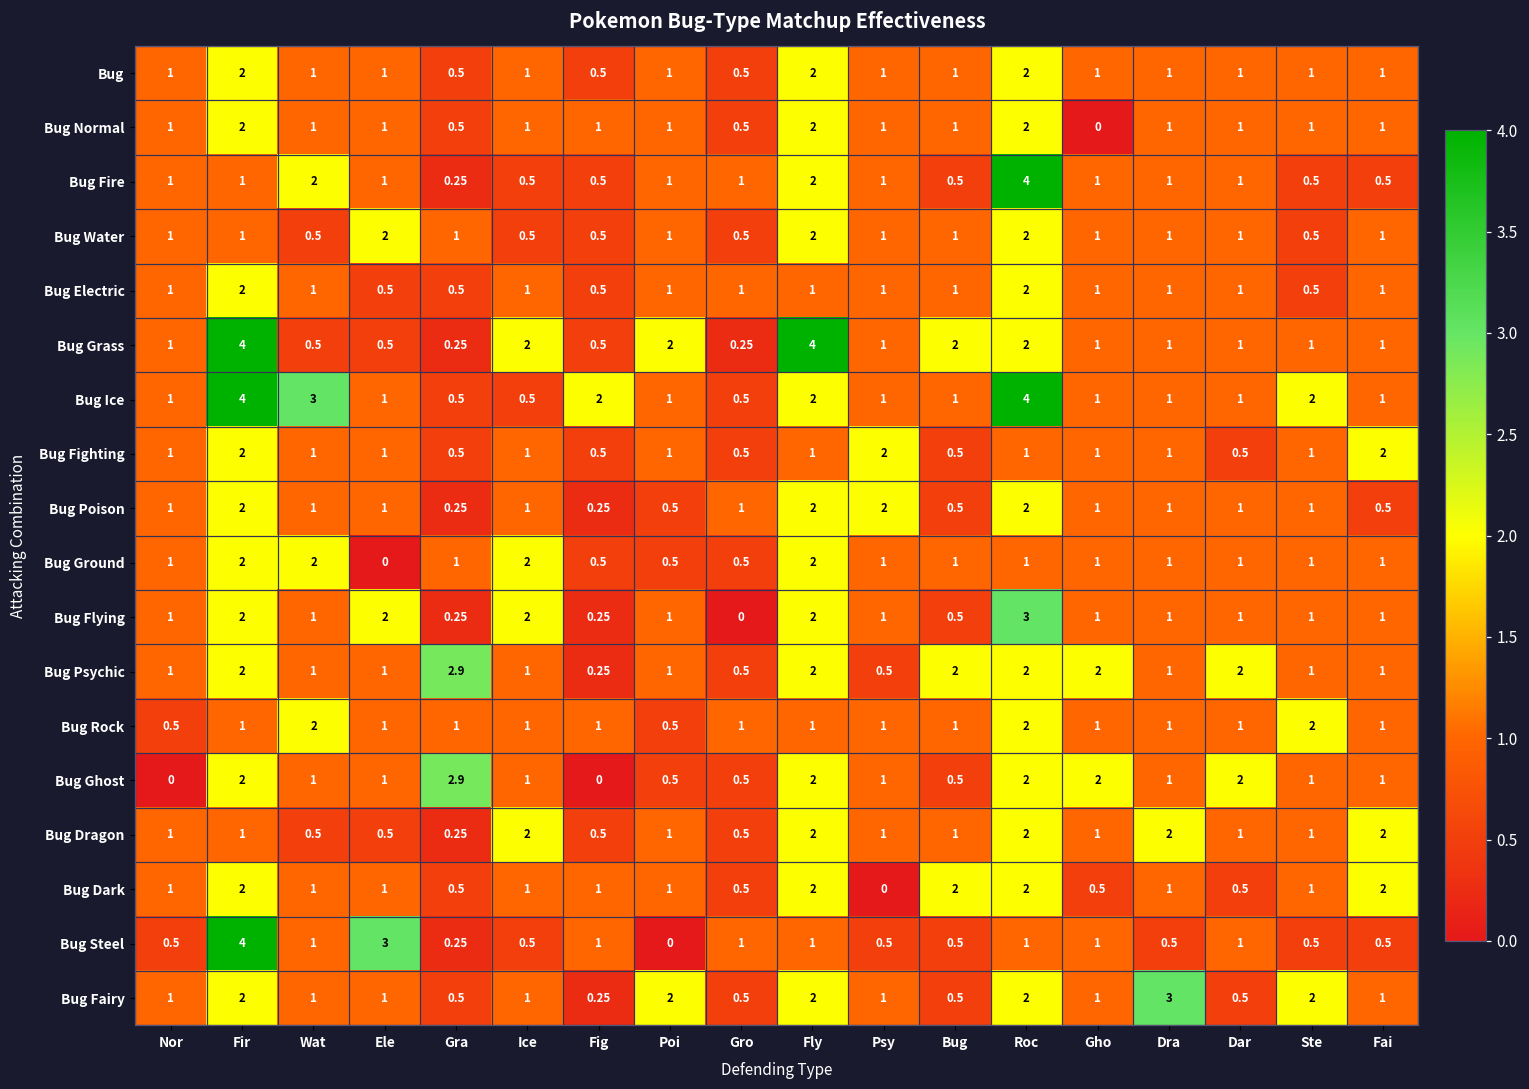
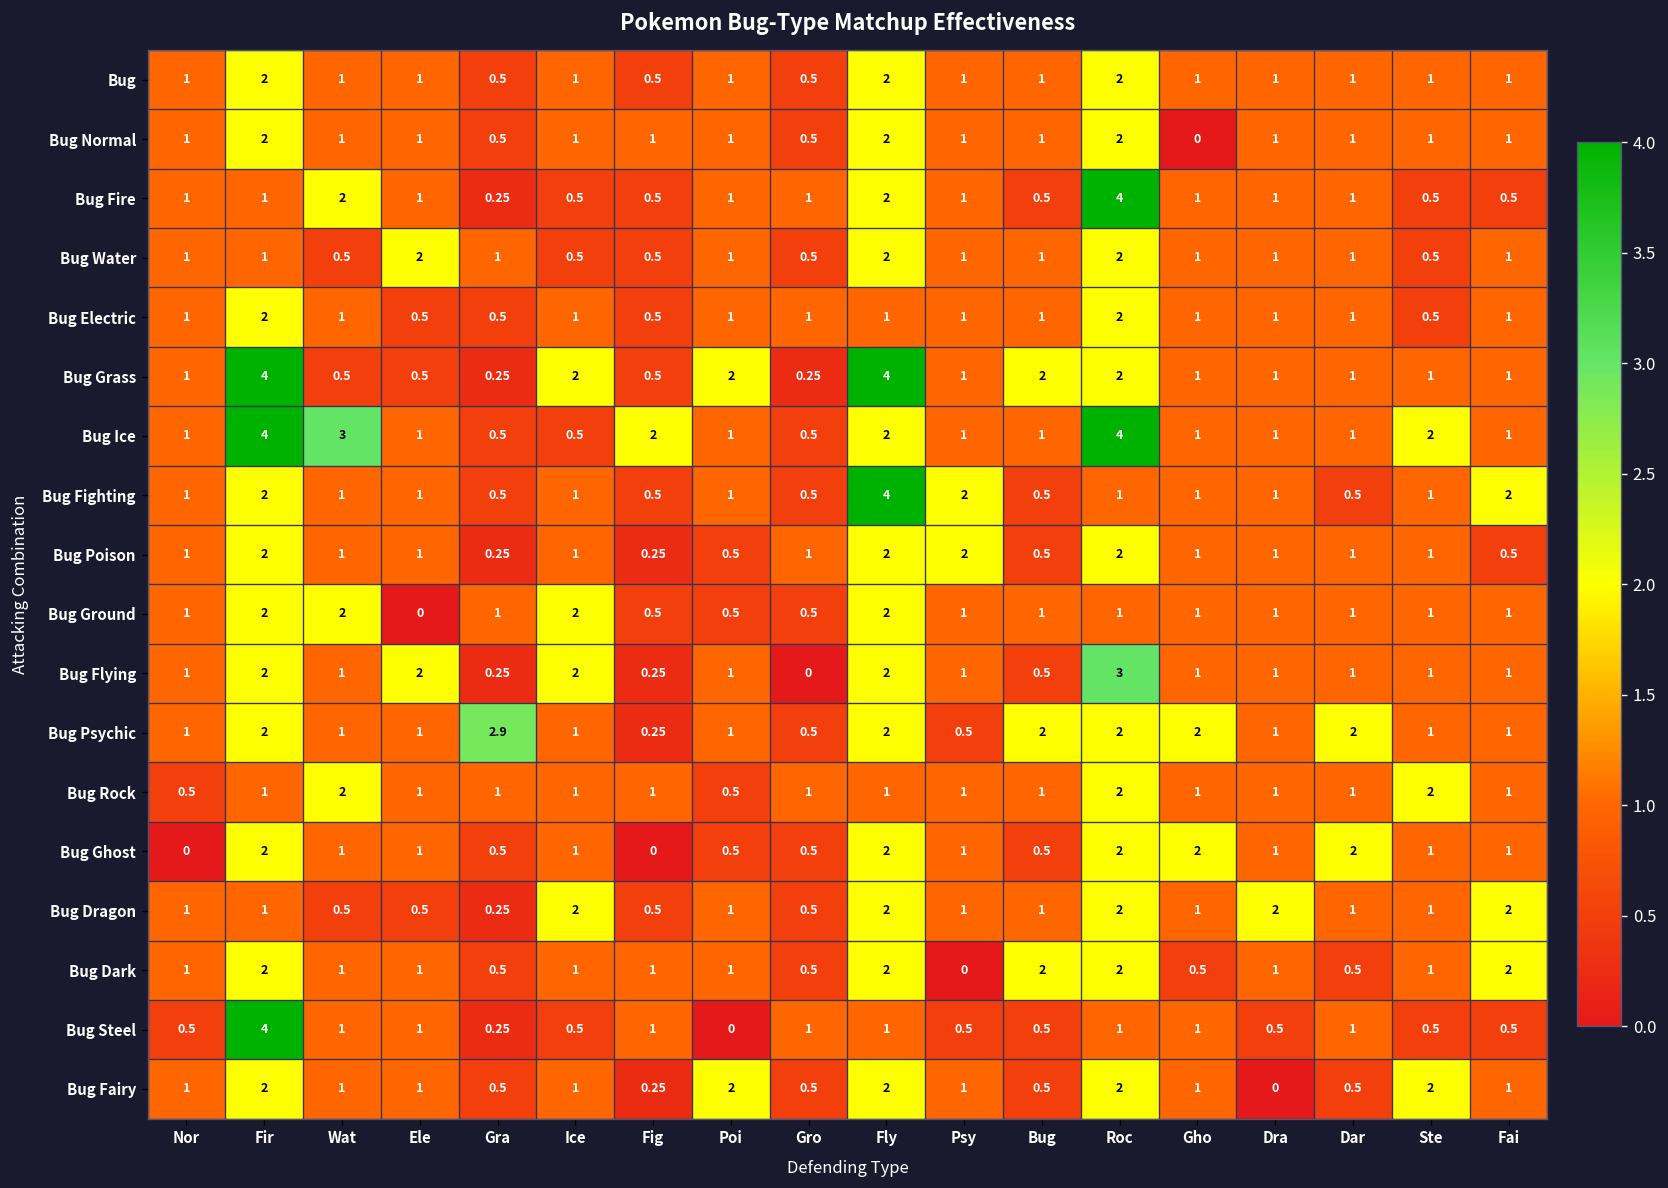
Bug Fighting, Fly: 1 -> 4
Bug Ghost, Gra: 2.9 -> 0.5
Bug Steel, Ele: 3 -> 1
Bug Fairy, Dra: 3 -> 0
